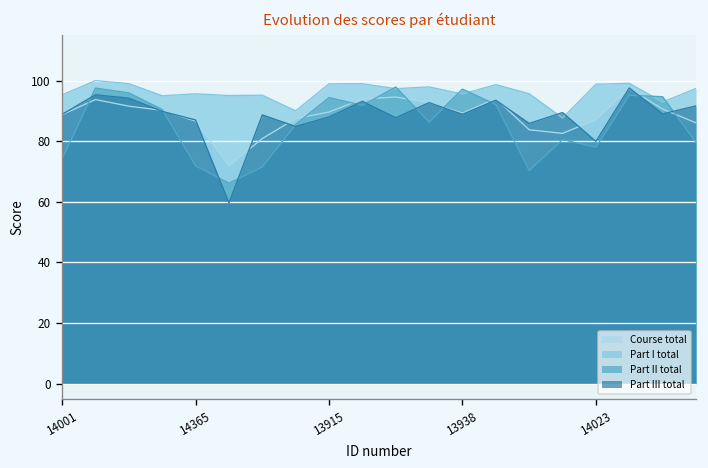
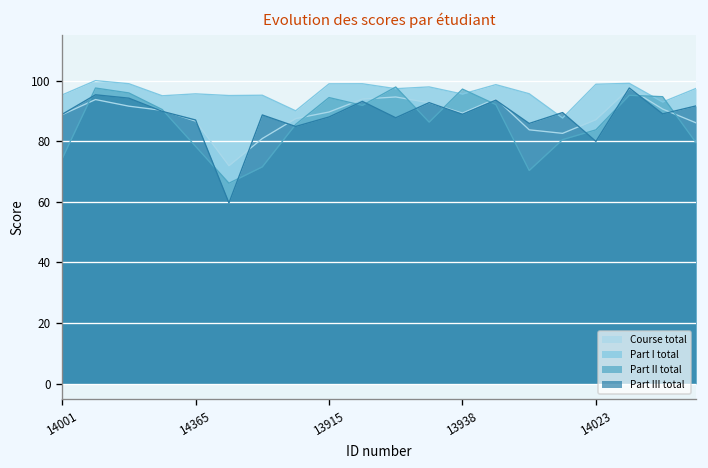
Part II total, 14365: 72 -> 78
Part II total, 14023: 78 -> 84
